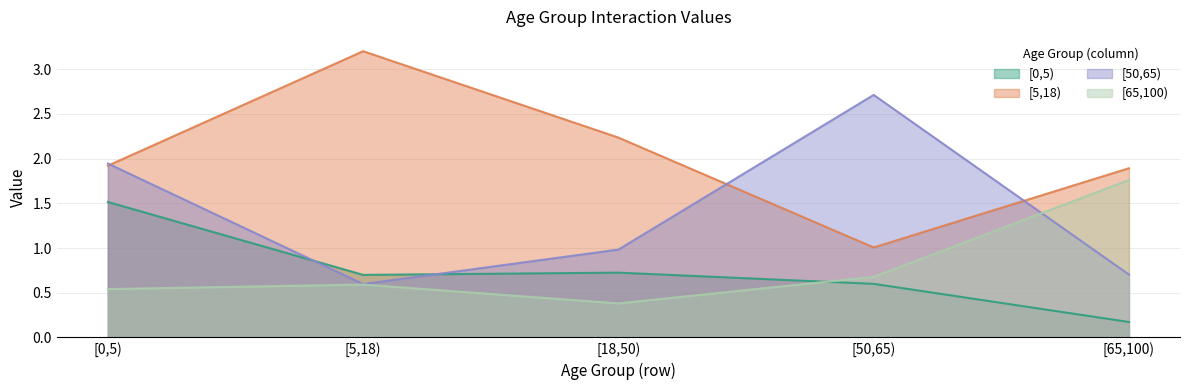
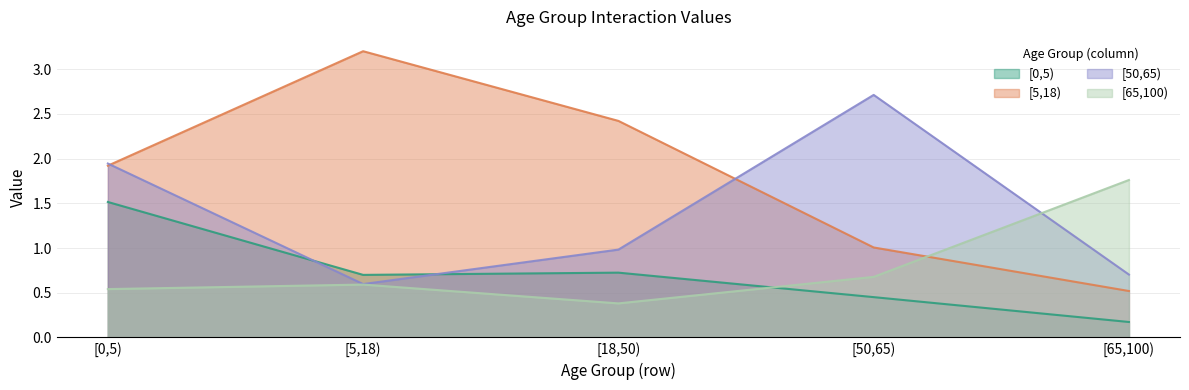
[5,18), [18,50): 2.2 -> 2.4
[0,5), [50,65): 0.6 -> 0.5
[5,18), [65,100): 1.9 -> 0.5
